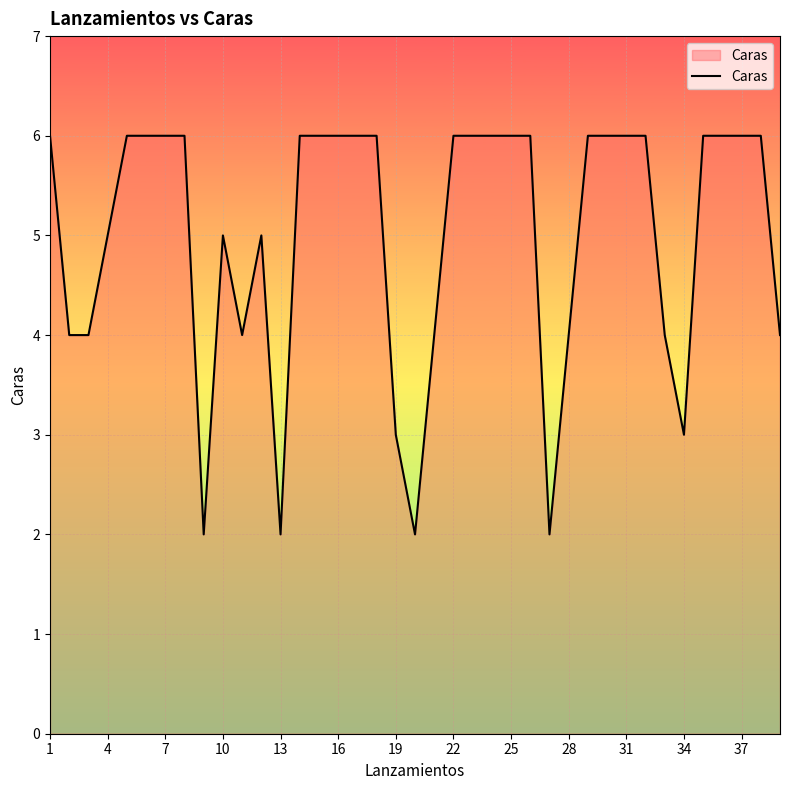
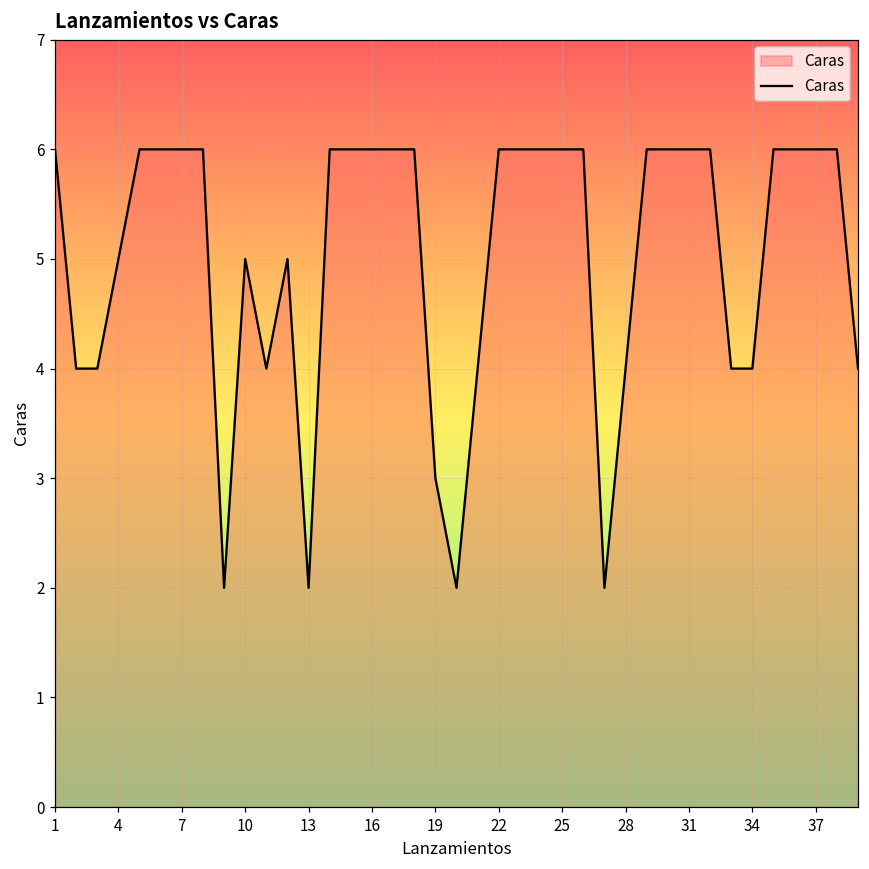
34: 3 -> 4
